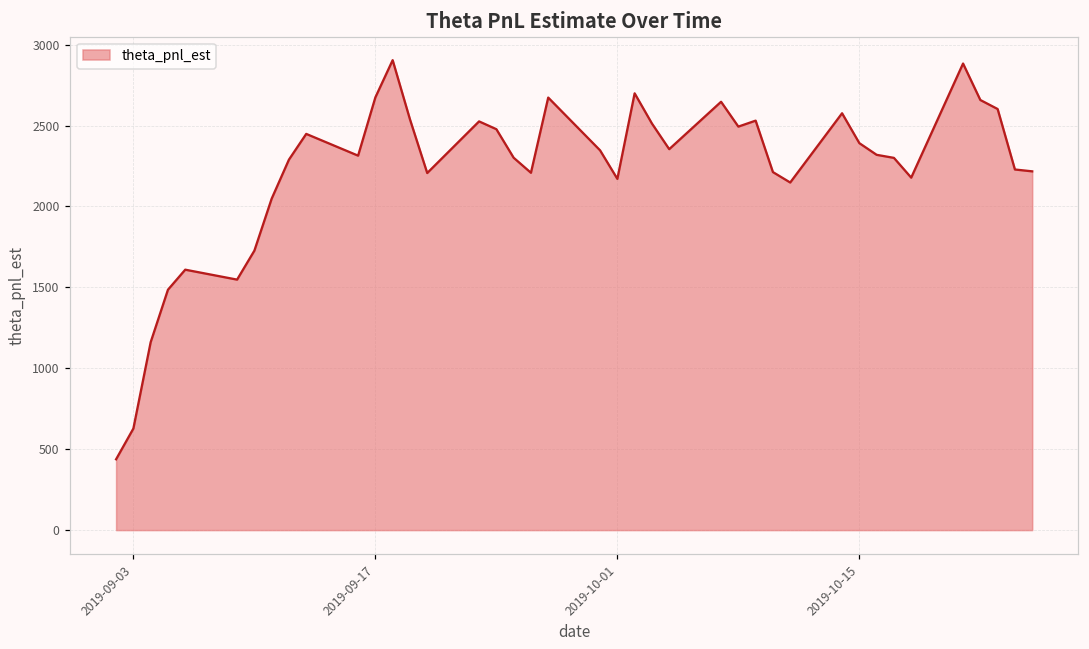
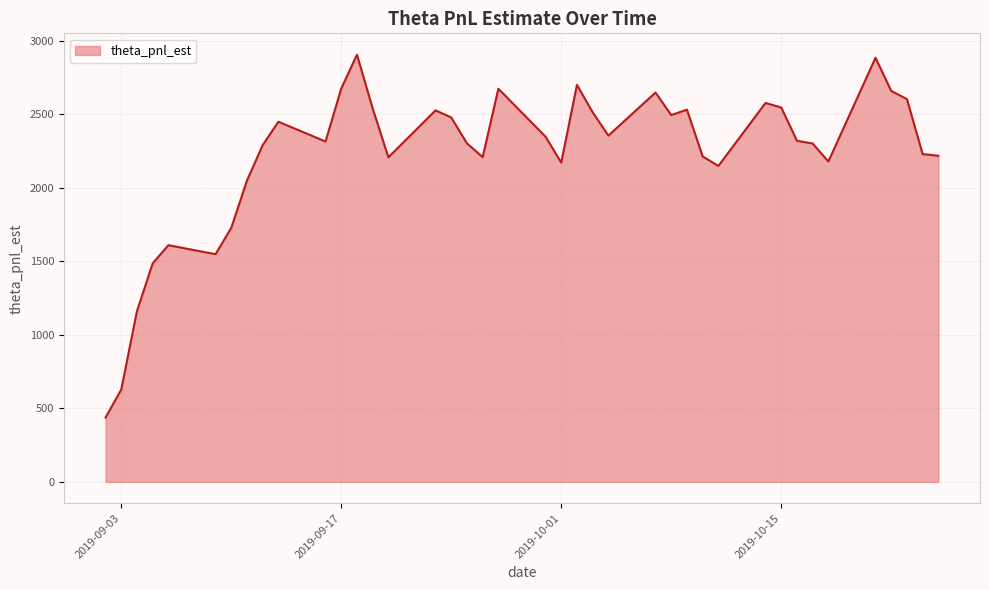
2019-10-15: 2390 -> 2540
